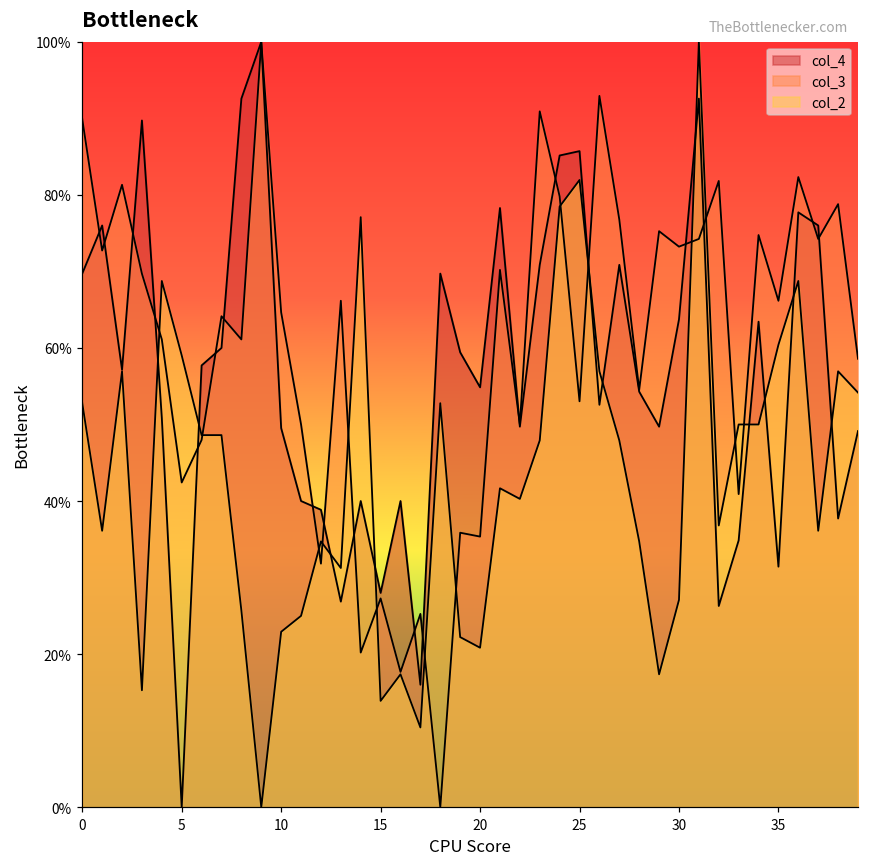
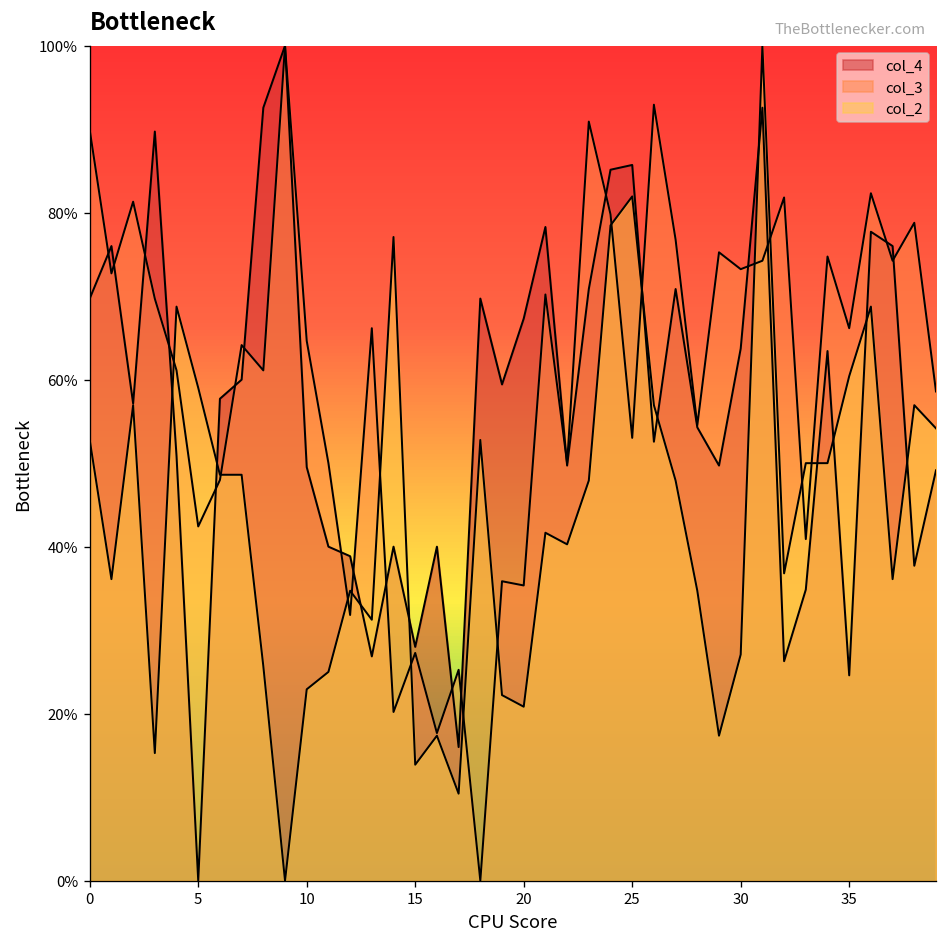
col_4, 20: 55% -> 67%
col_4, 35: 31% -> 25%
